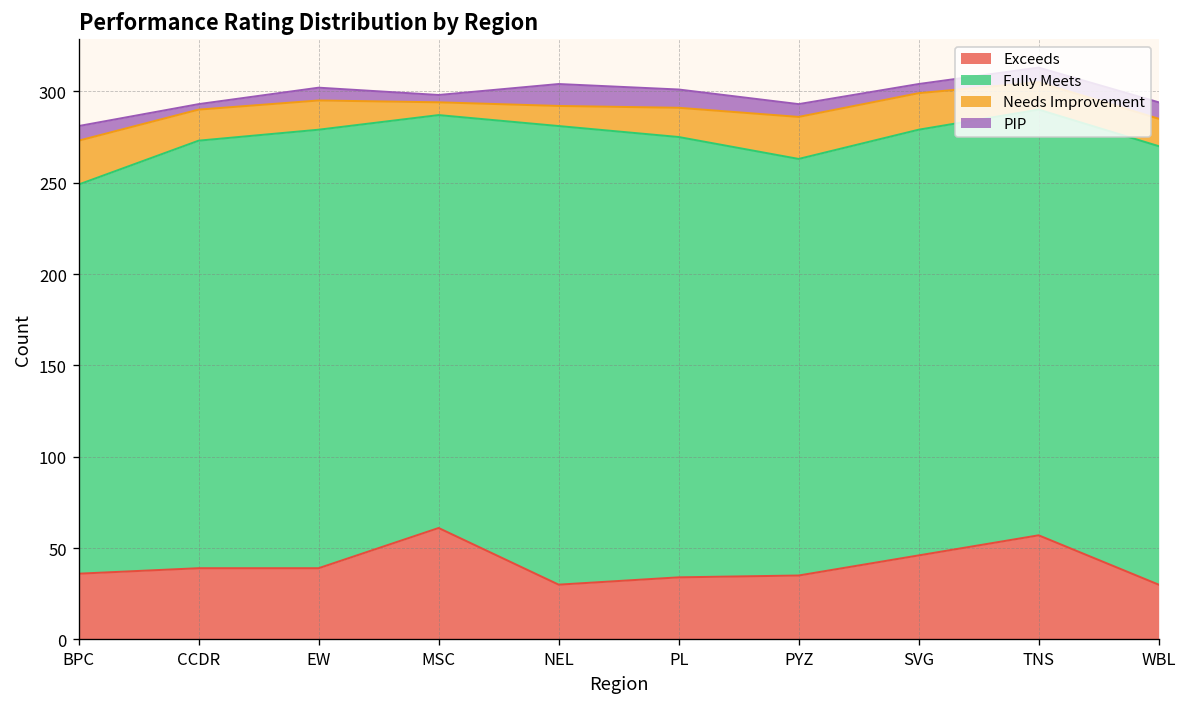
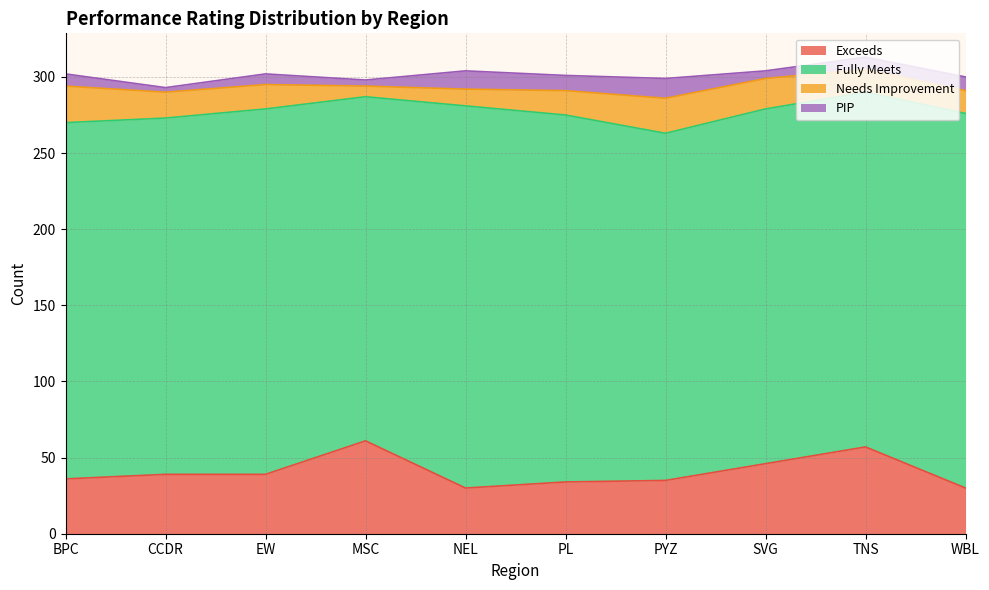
Fully Meets, BPC: 213 -> 234
PIP, PYZ: 7 -> 13
Fully Meets, WBL: 240 -> 246
